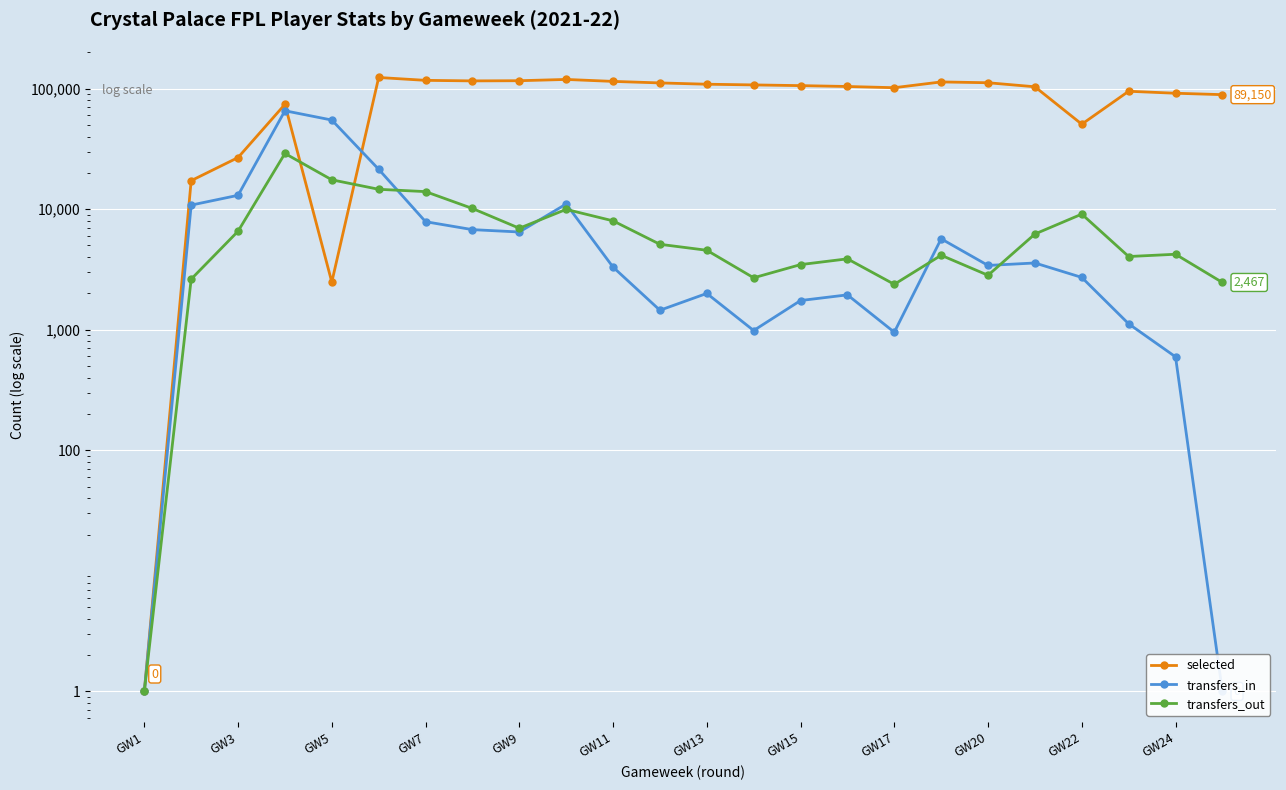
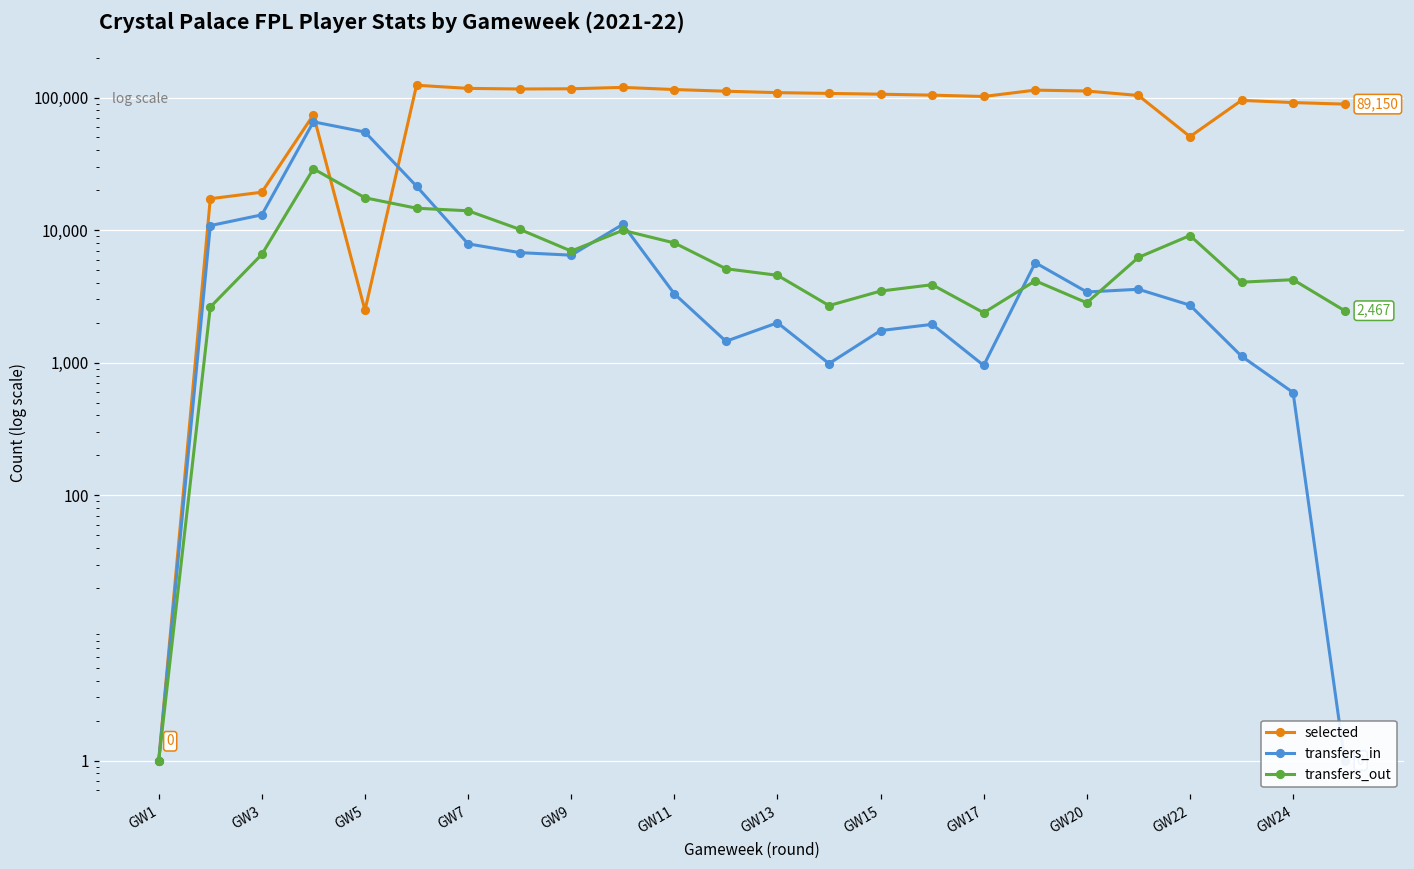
selected, GW3: 27,000 -> 19,000
